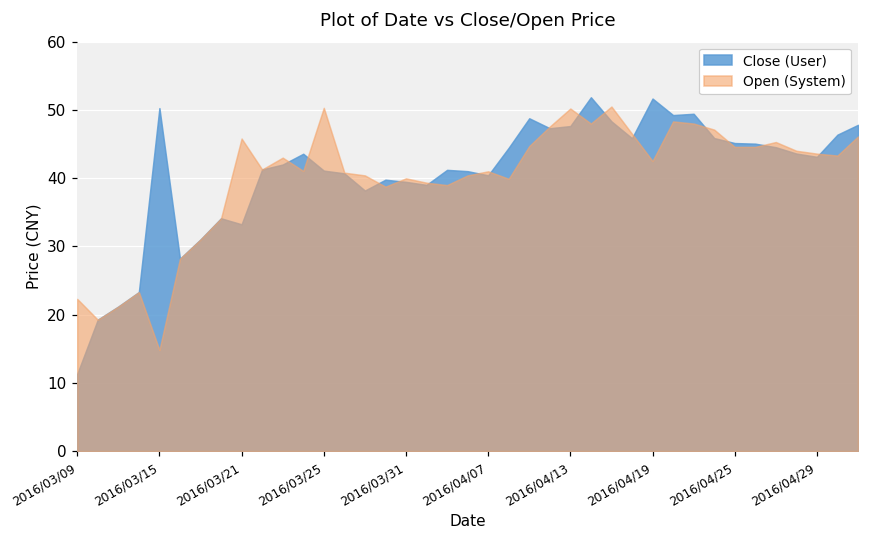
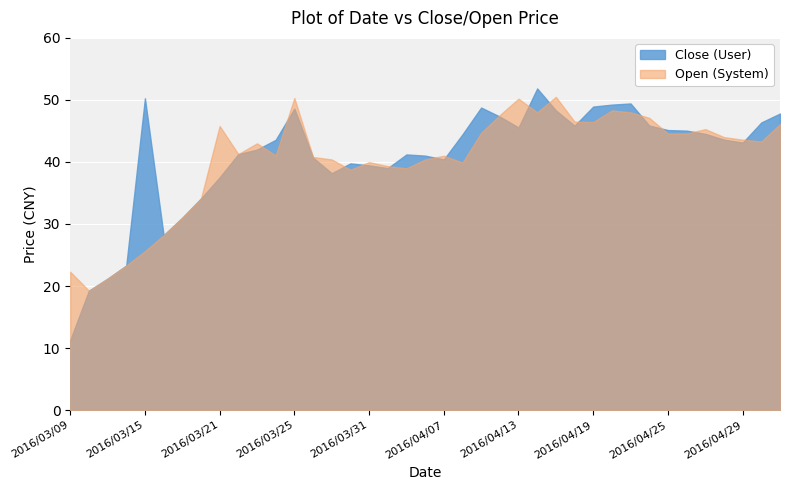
Open (System), 2016/03/15: 15 -> 26
Close (User), 2016/03/21: 33 -> 38
Close (User), 2016/03/25: 41 -> 49
Close (User), 2016/04/13: 48 -> 46
Close (User), 2016/04/19: 52 -> 49
Open (System), 2016/04/19: 43 -> 46
